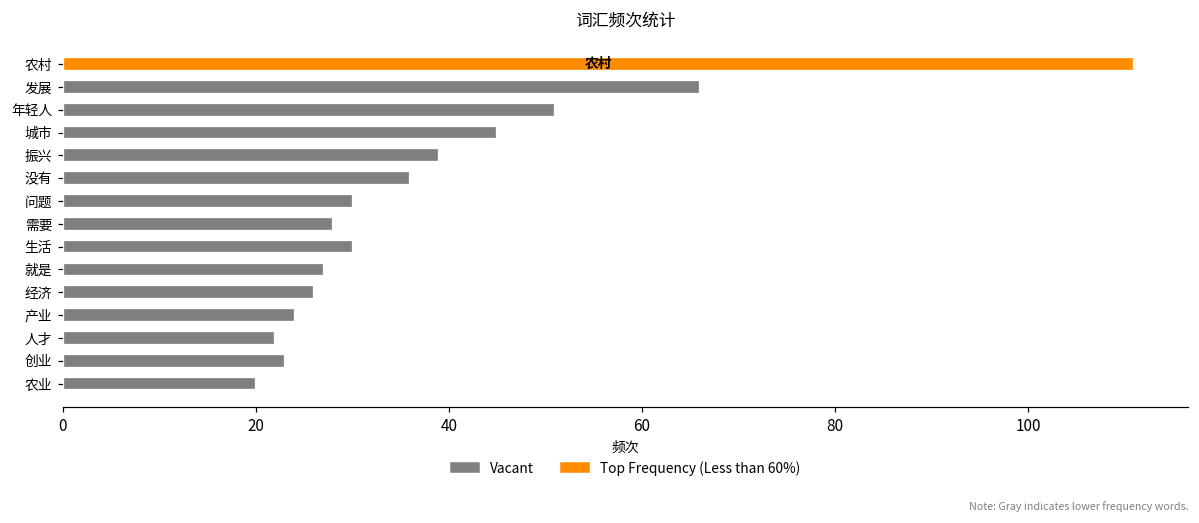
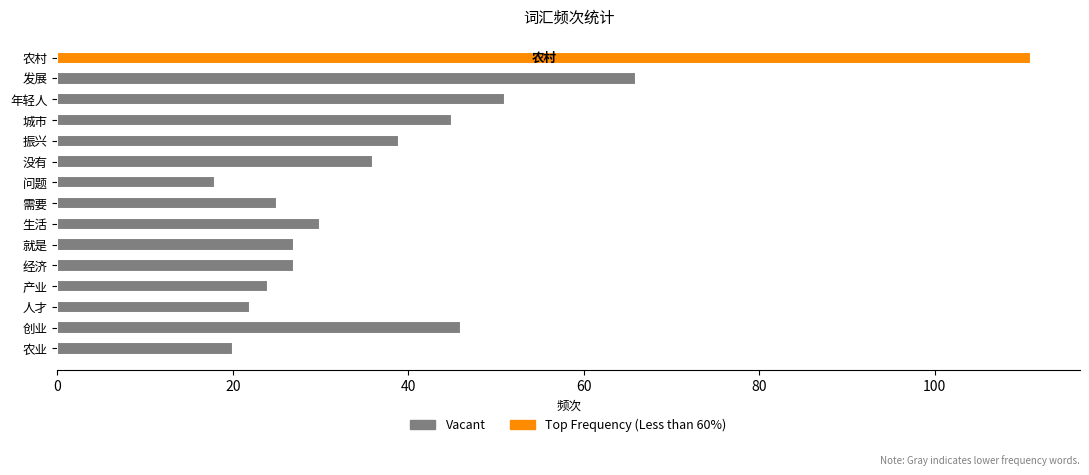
问题: 30 -> 18
需要: 28 -> 25
经济: 26 -> 27
创业: 23 -> 46
